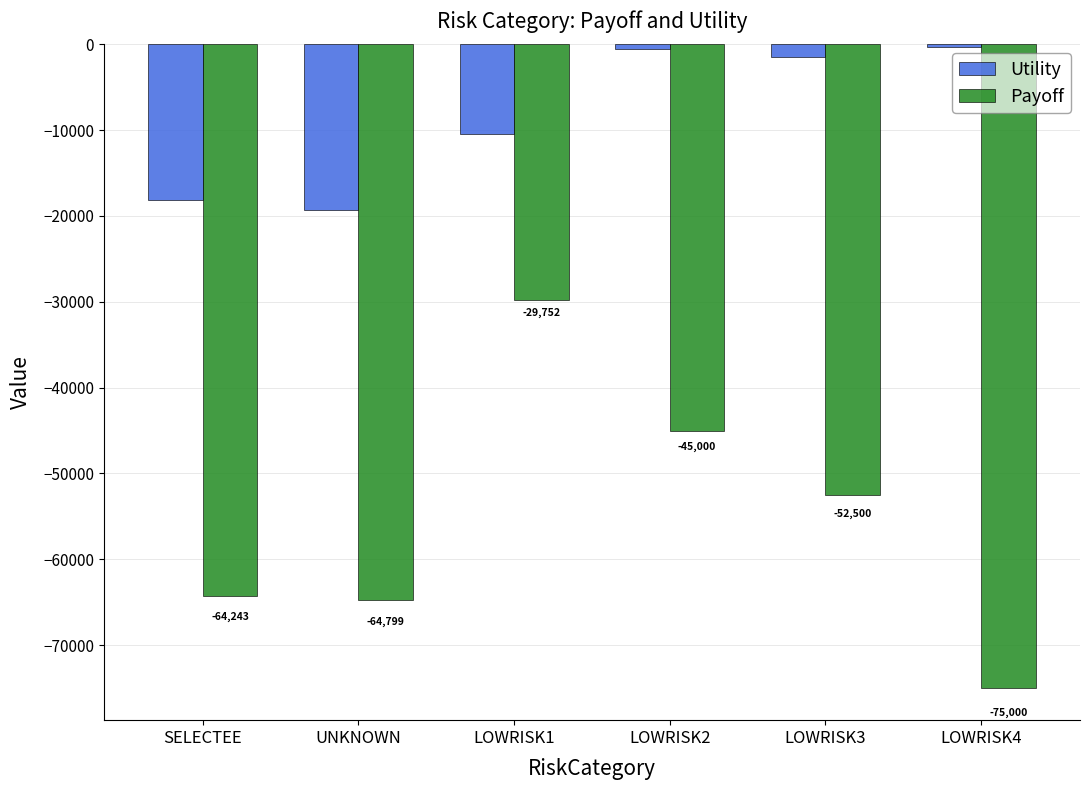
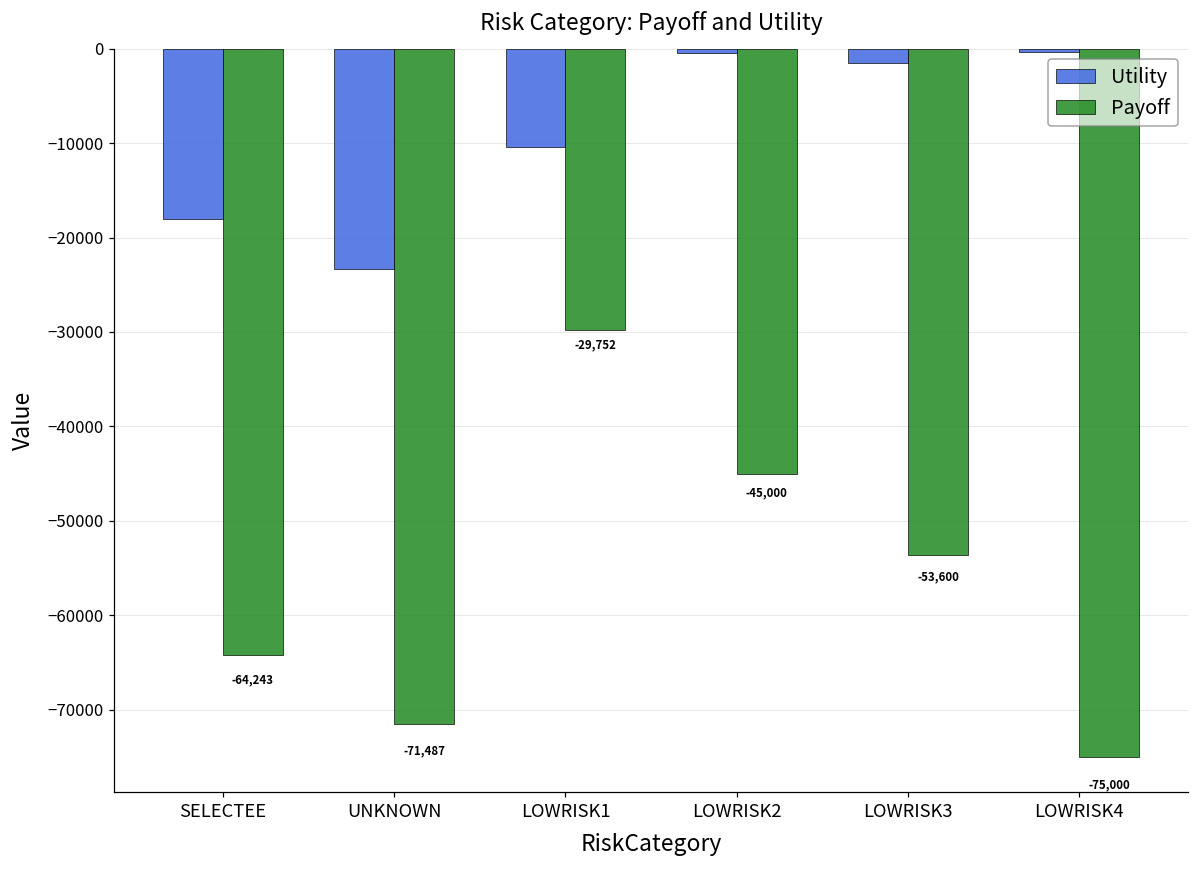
Utility, UNKNOWN: -19000 -> -23000
Payoff, UNKNOWN: -64,799 -> -71,487
Payoff, LOWRISK3: -52,500 -> -53,600
